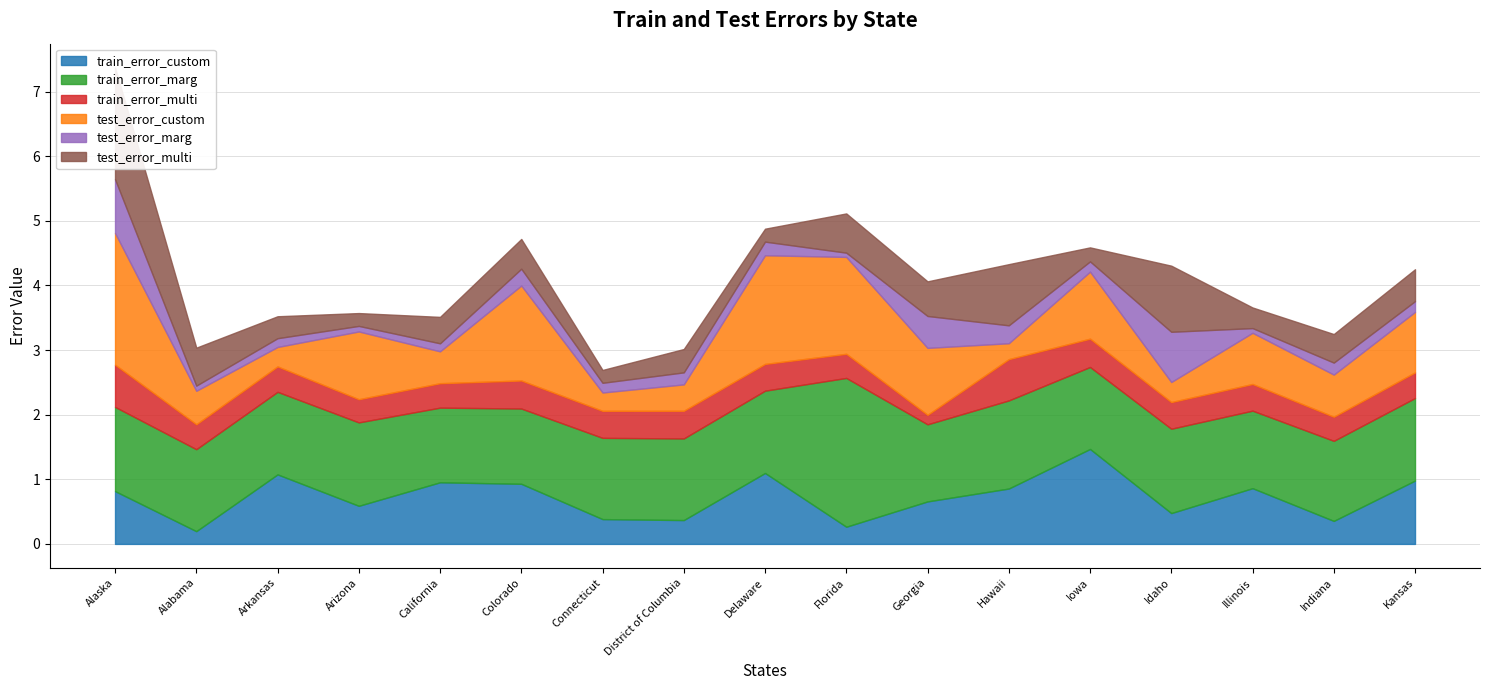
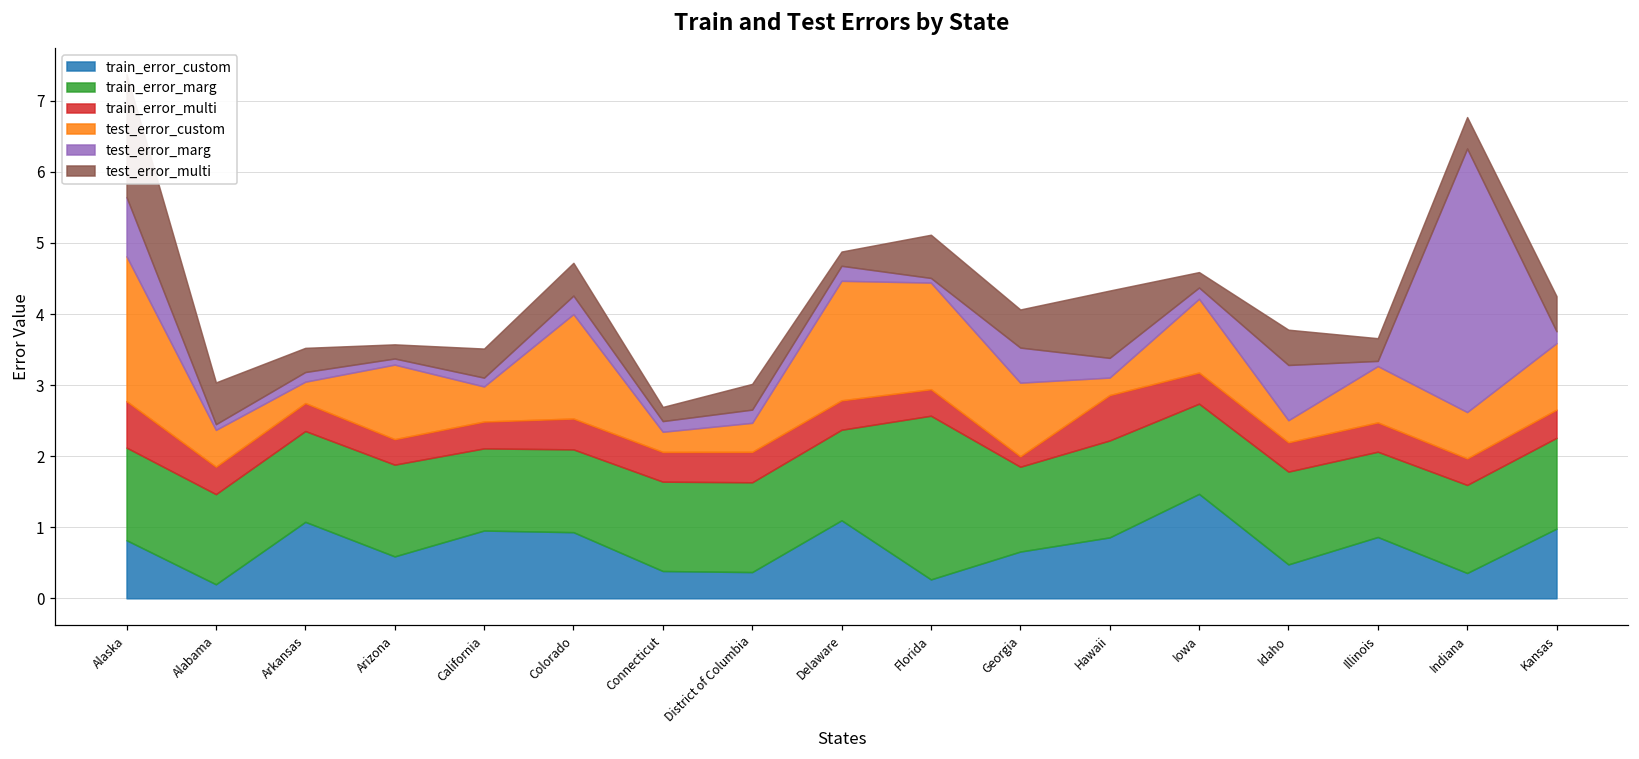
test_error_multi, Idaho: 1.0 -> 0.5
test_error_marg, Indiana: 0.2 -> 3.7
